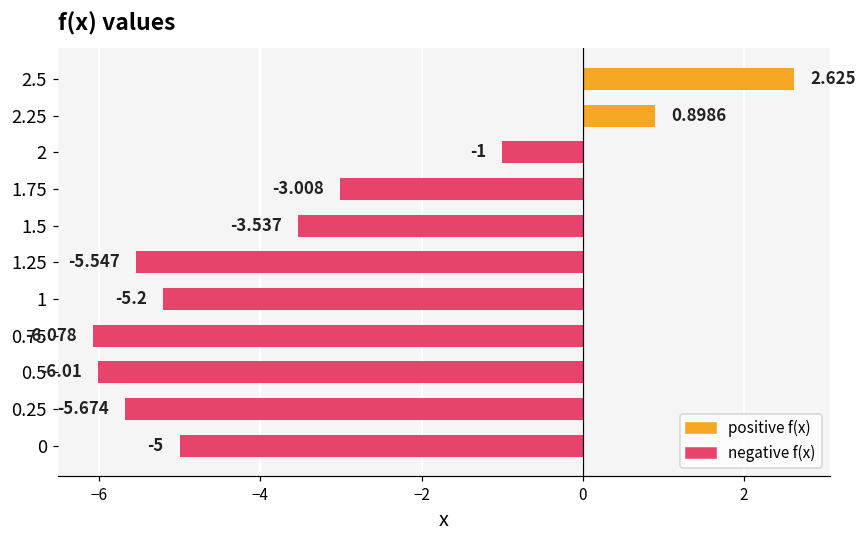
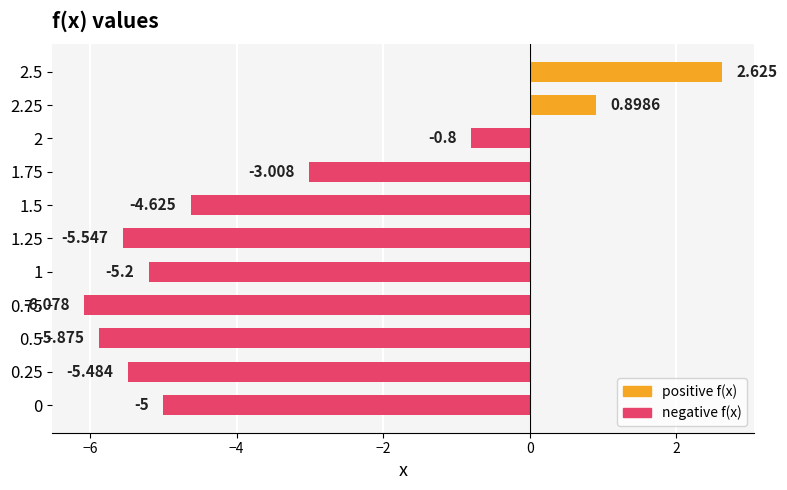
2: -1 -> -0.8
1.5: -3.537 -> -4.625
0.5: -6.01 -> -5.875
0.25: -5.674 -> -5.484
